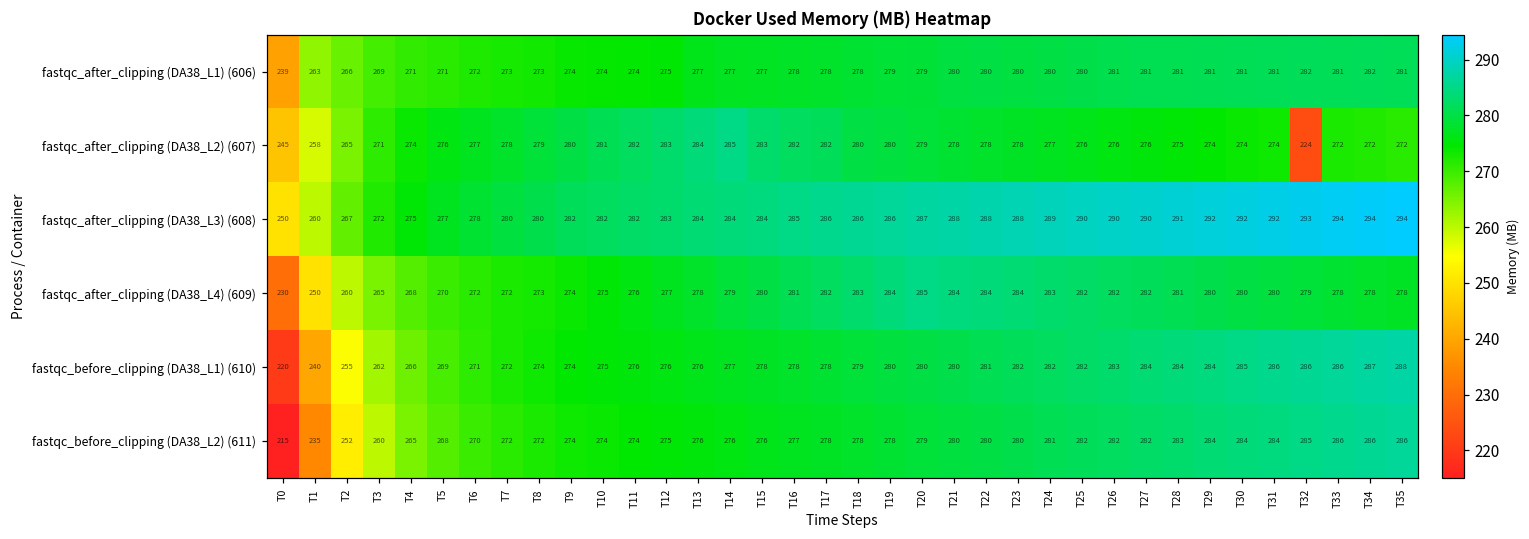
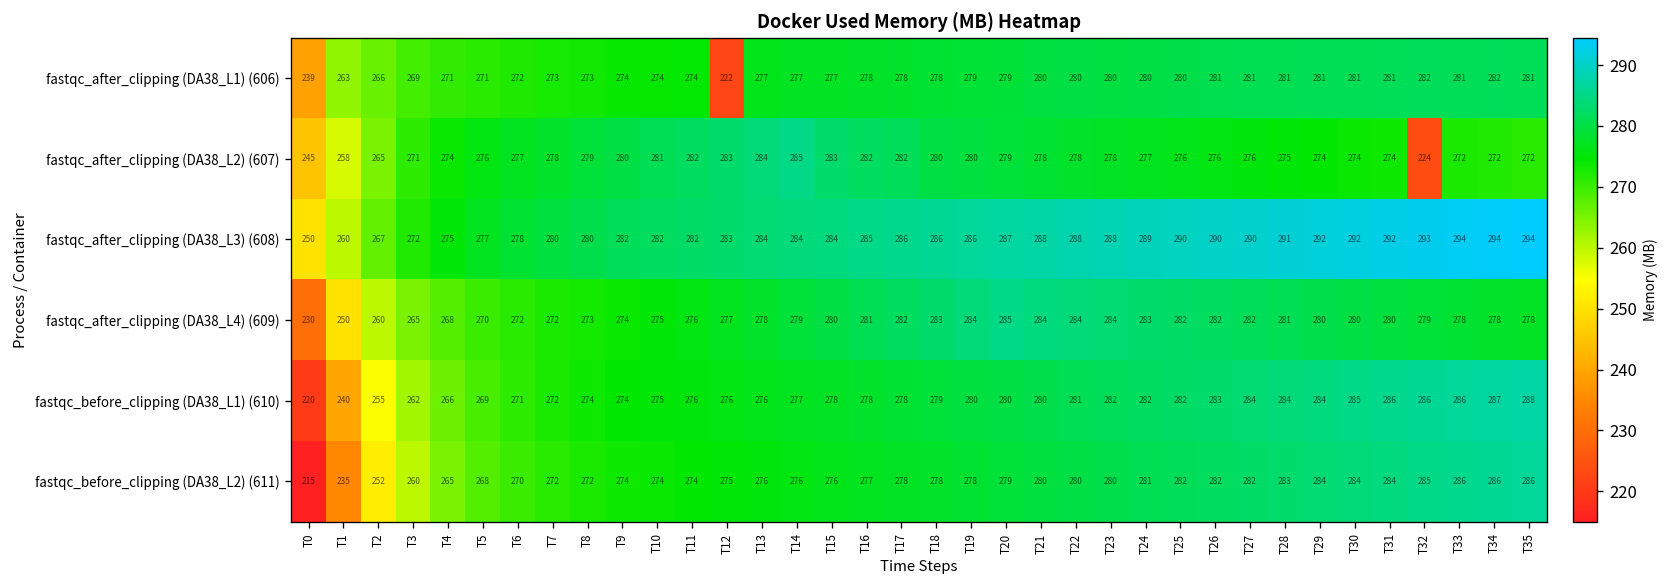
fastqc_after_clipping (DA38_L1) (606), T12: 275 -> 222
